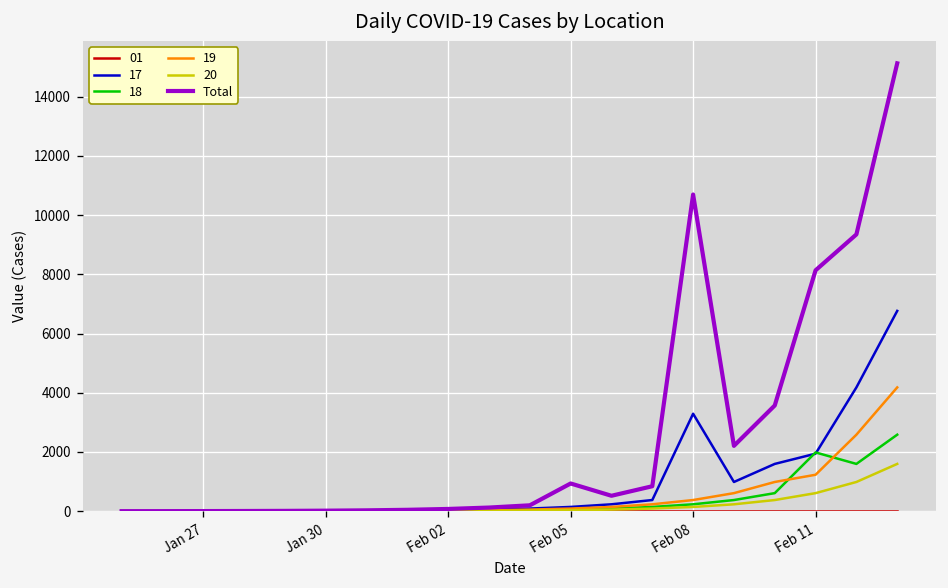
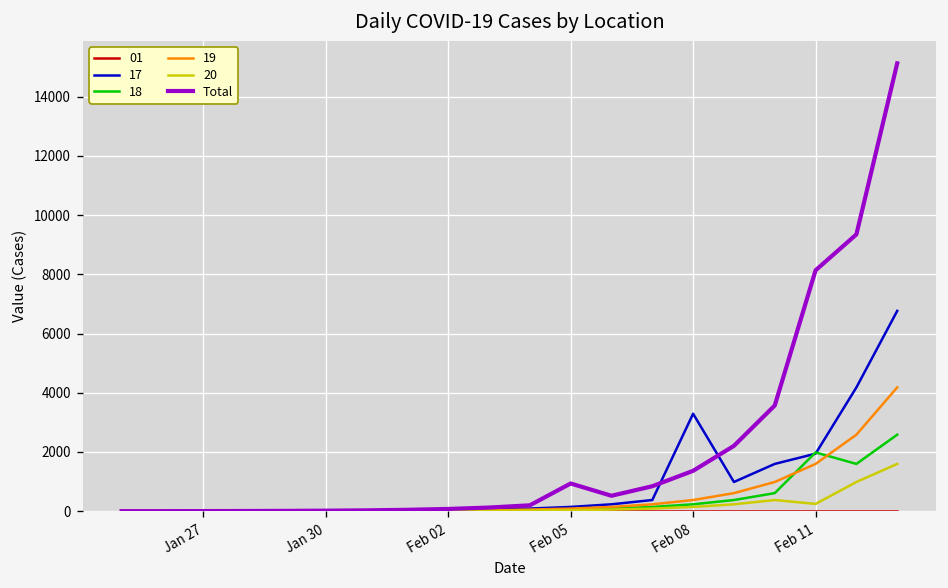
Total, Feb 08: 10700 -> 1400
19, Feb 11: 1200 -> 1600
20, Feb 11: 600 -> 200
